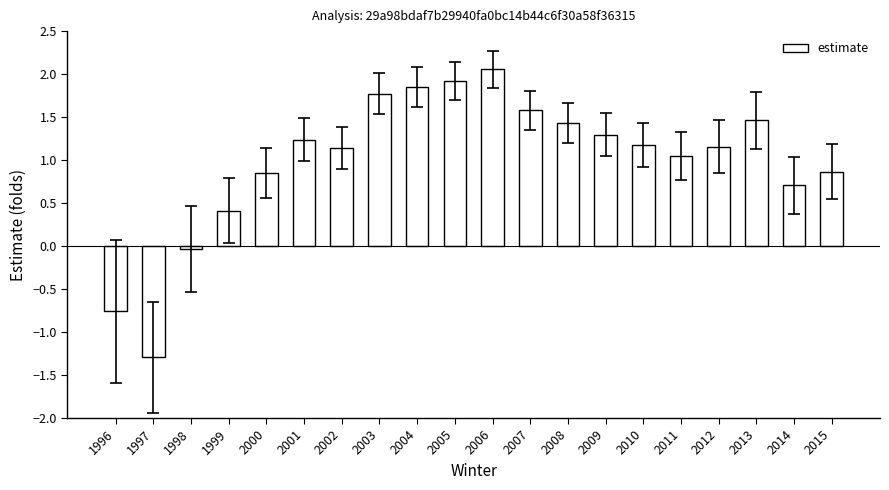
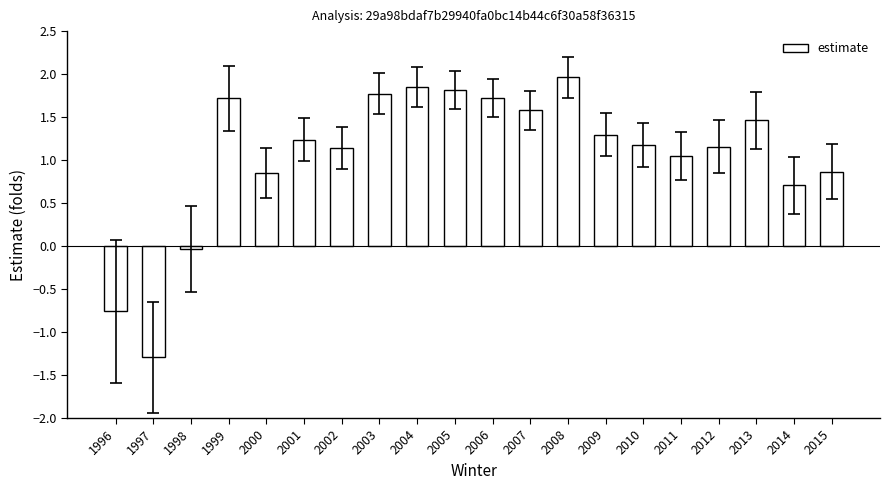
estimate, 1999: 0.4 -> 1.7
estimate, 2005: 1.9 -> 1.8
estimate, 2006: 2.1 -> 1.7
estimate, 2008: 1.4 -> 2.0
